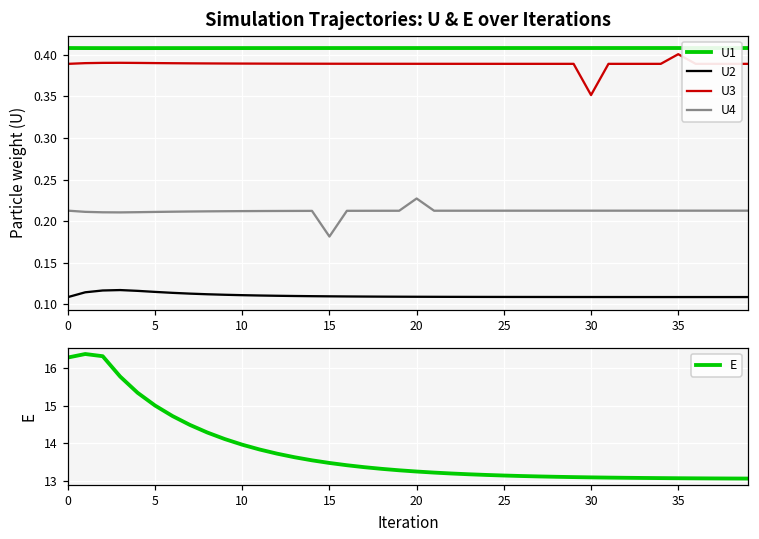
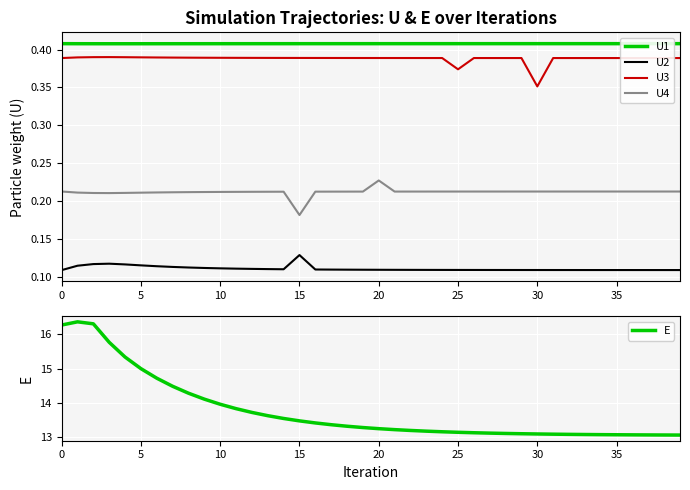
Simulation Trajectories: U & E over Iterations, U2, 15: 0.11 -> 0.13
Simulation Trajectories: U & E over Iterations, U3, 25: 0.39 -> 0.37
Simulation Trajectories: U & E over Iterations, U3, 35: 0.40 -> 0.39
